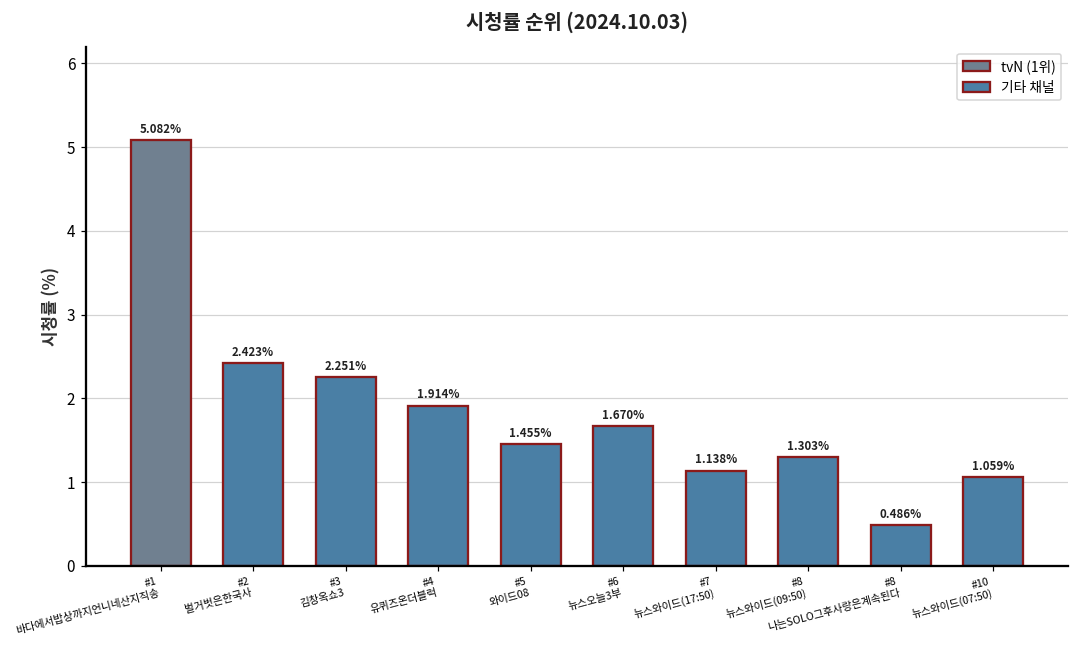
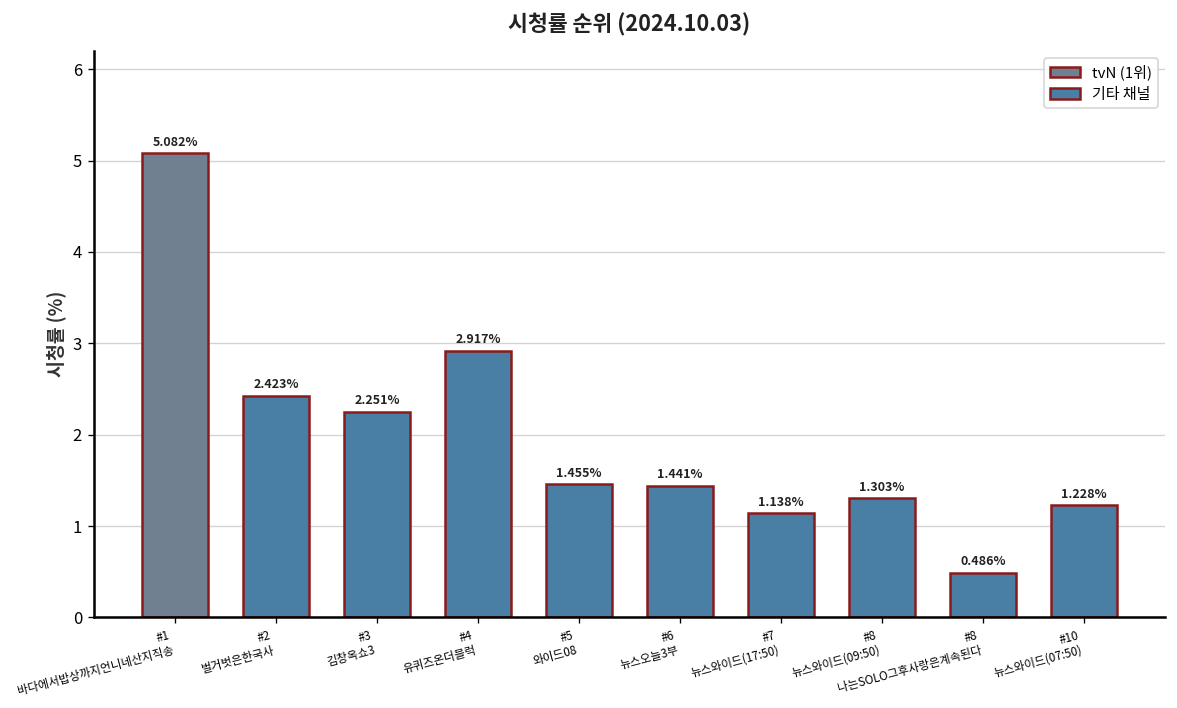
#4 유퀴즈온더블럭: 1.914% -> 2.917%
#6 뉴스오늘3부: 1.670% -> 1.441%
#10 뉴스와이드(07:50): 1.059% -> 1.228%
